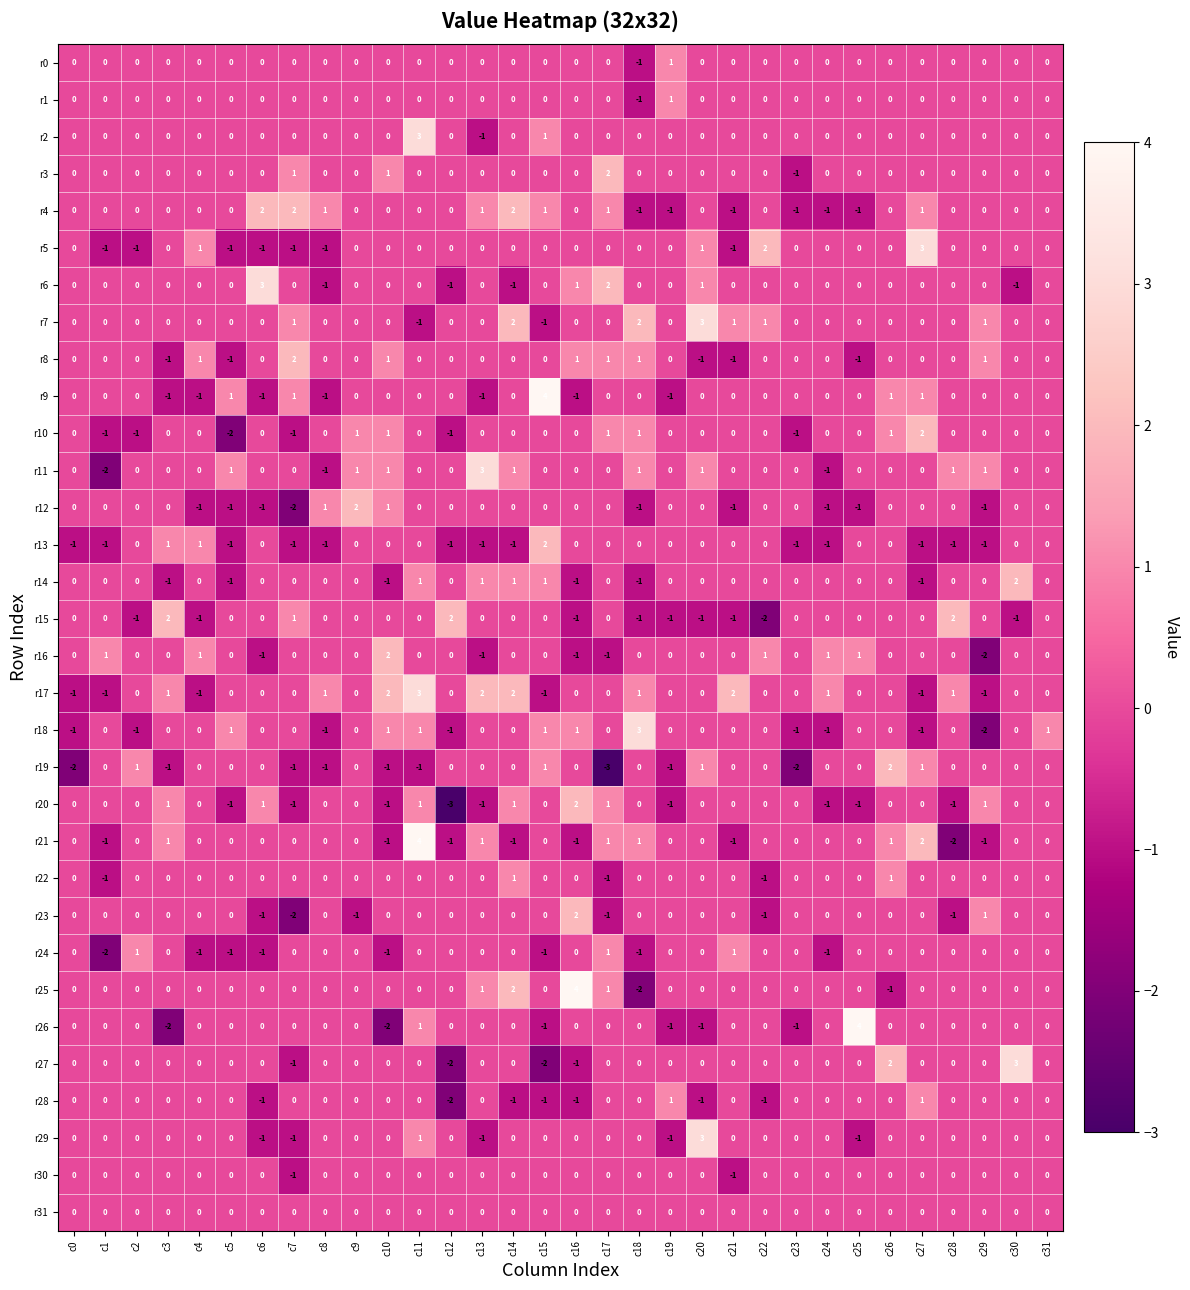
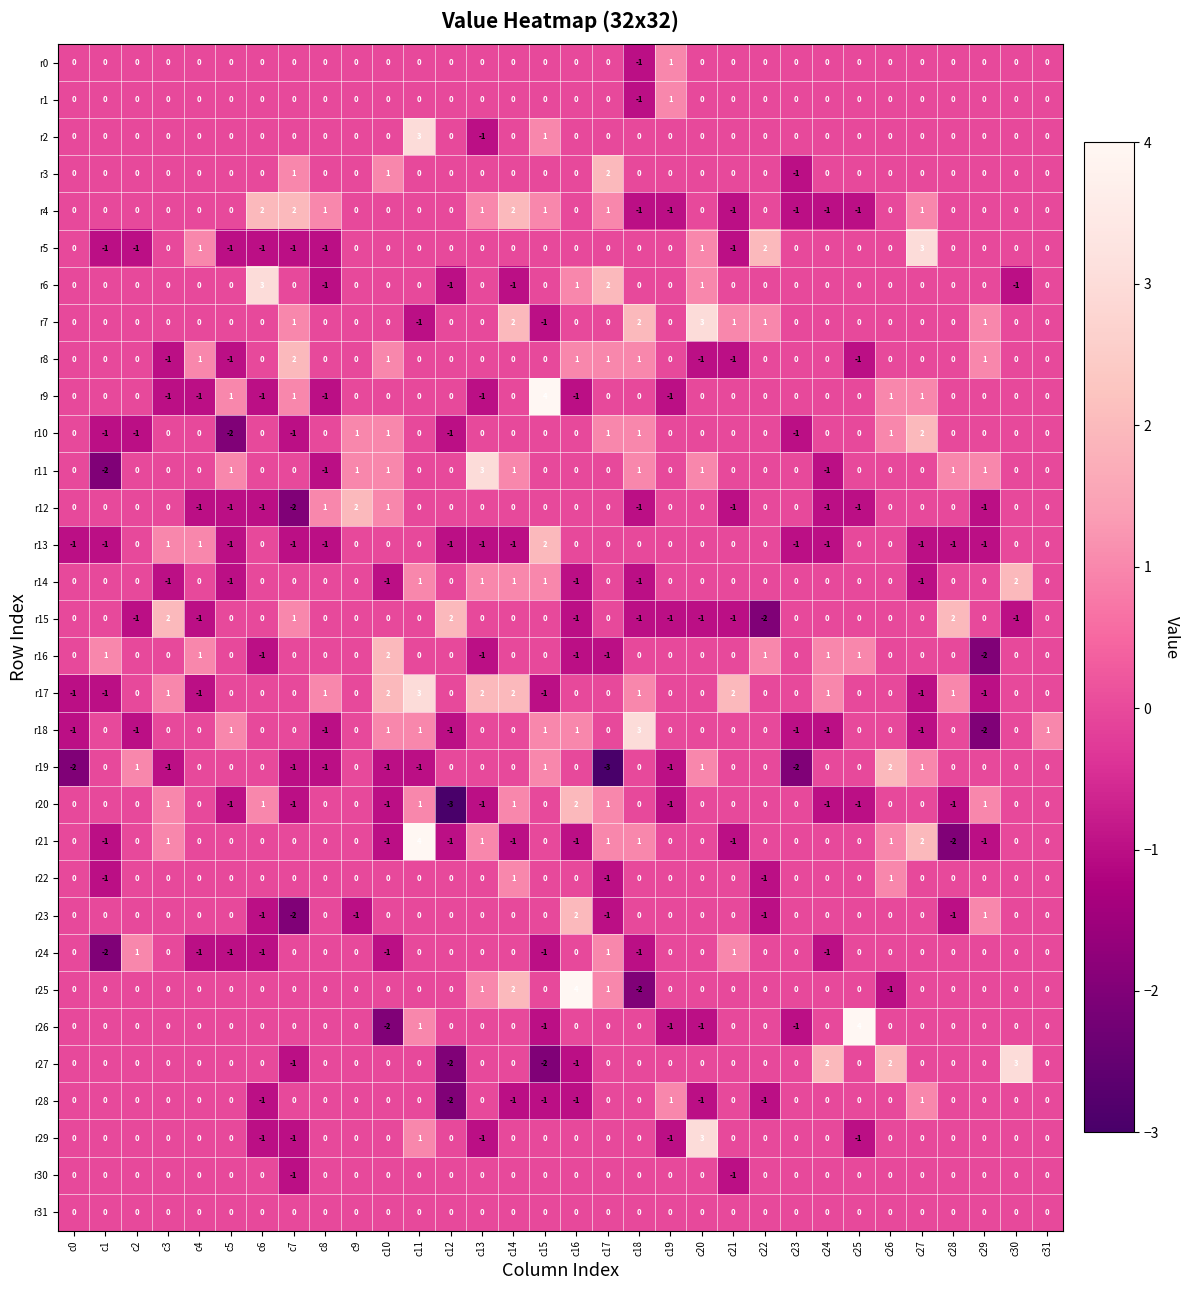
r26, c3: -2 -> 0
r27, c24: 0 -> 2
